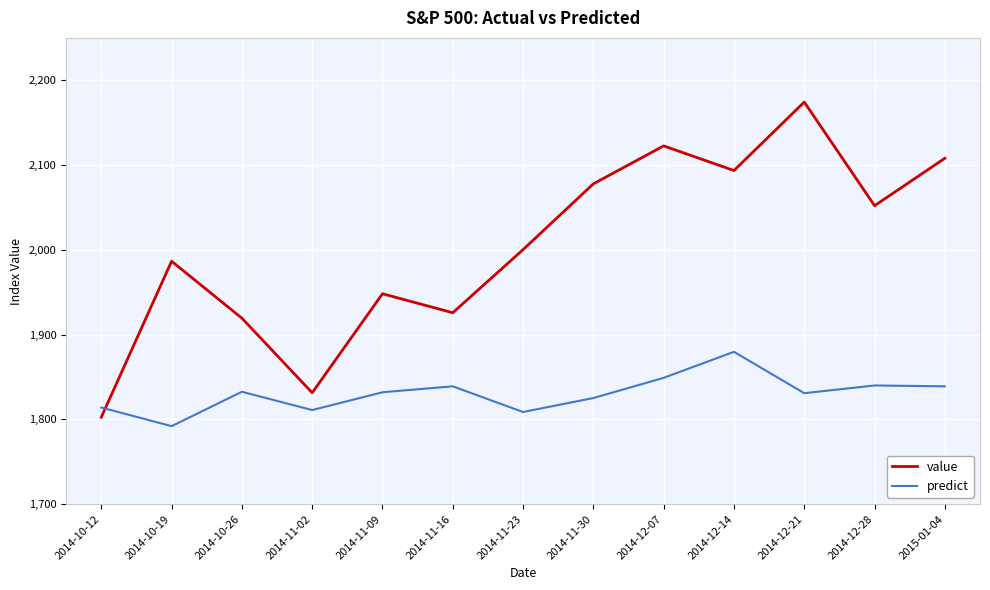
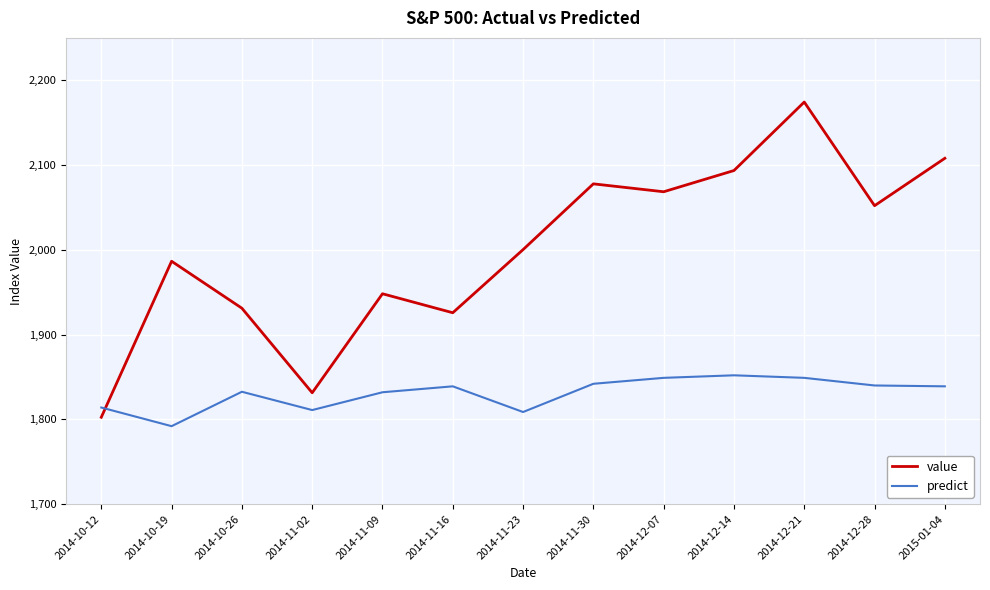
value, 2014-10-26: 1,920 -> 1,930
predict, 2014-11-30: 1,830 -> 1,840
value, 2014-12-07: 2,120 -> 2,070
predict, 2014-12-14: 1,880 -> 1,850
predict, 2014-12-21: 1,830 -> 1,850
